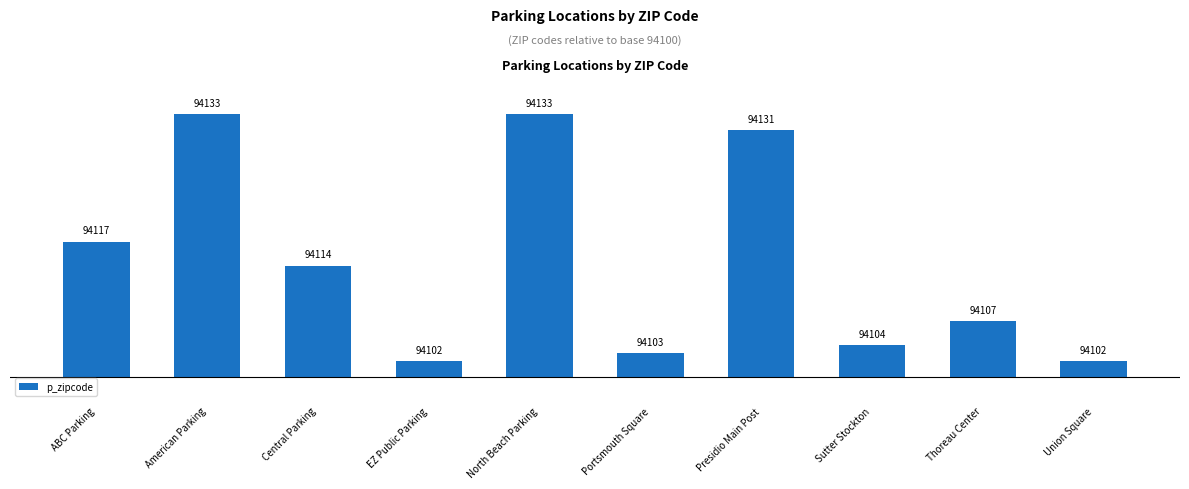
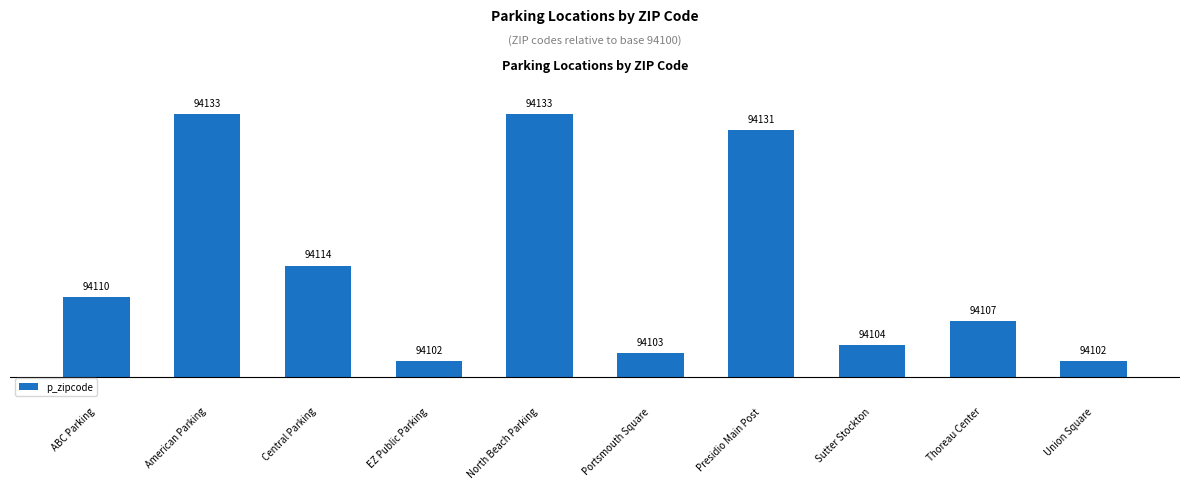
ABC Parking: 94117 -> 94110
